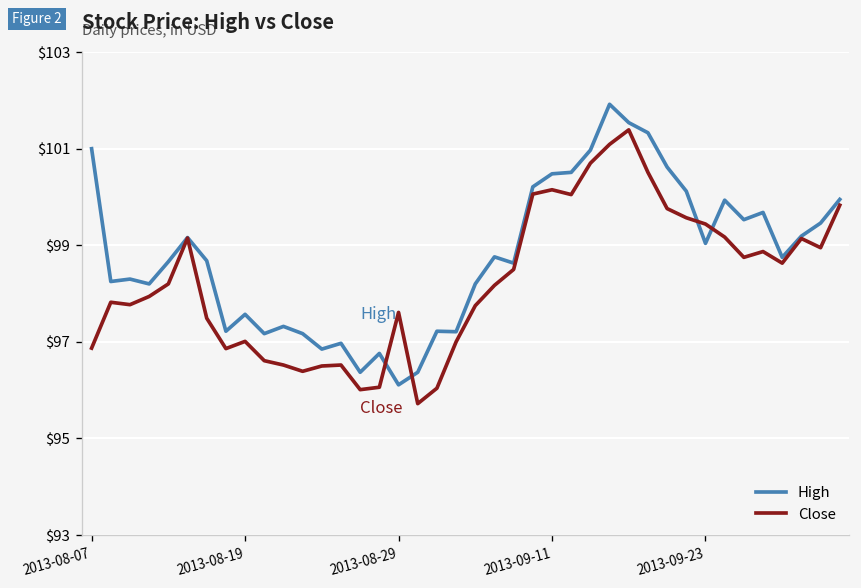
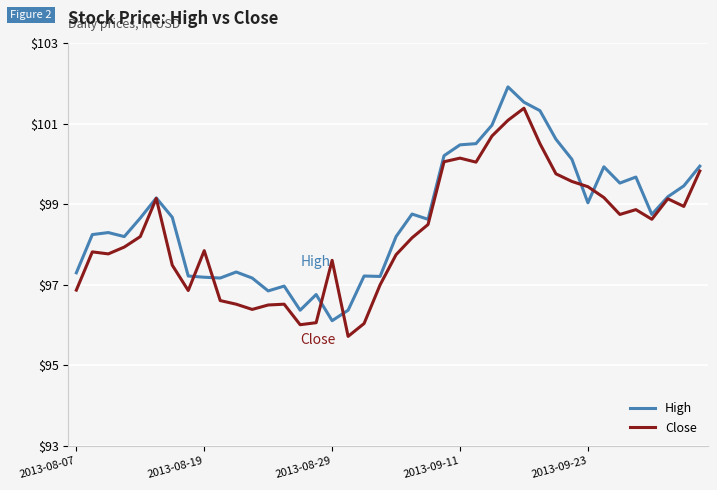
High, 2013-08-07: $101.0 -> $97.3
High, 2013-08-19: $97.6 -> $97.2
Close, 2013-08-19: $97.0 -> $97.9
